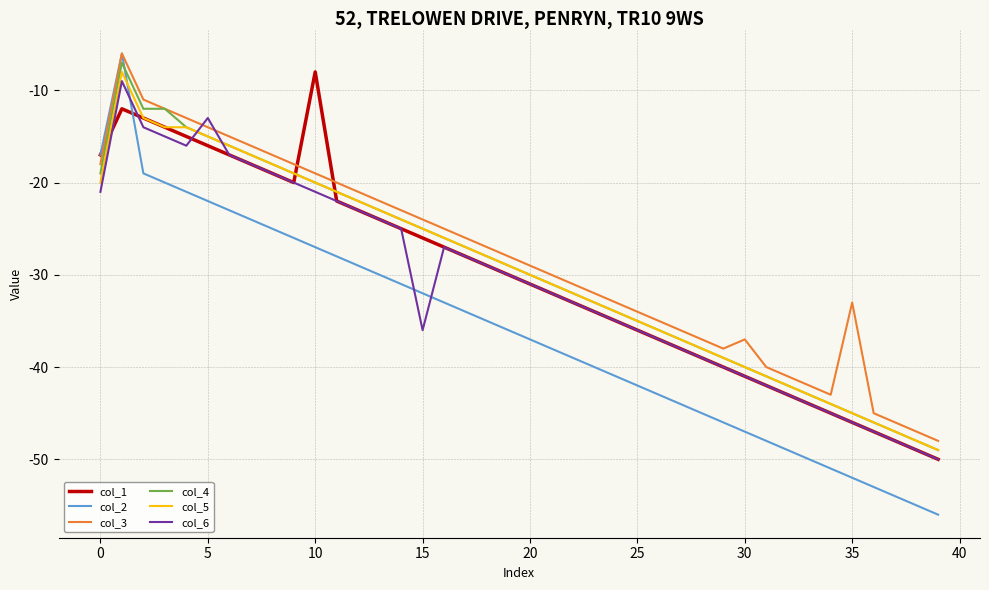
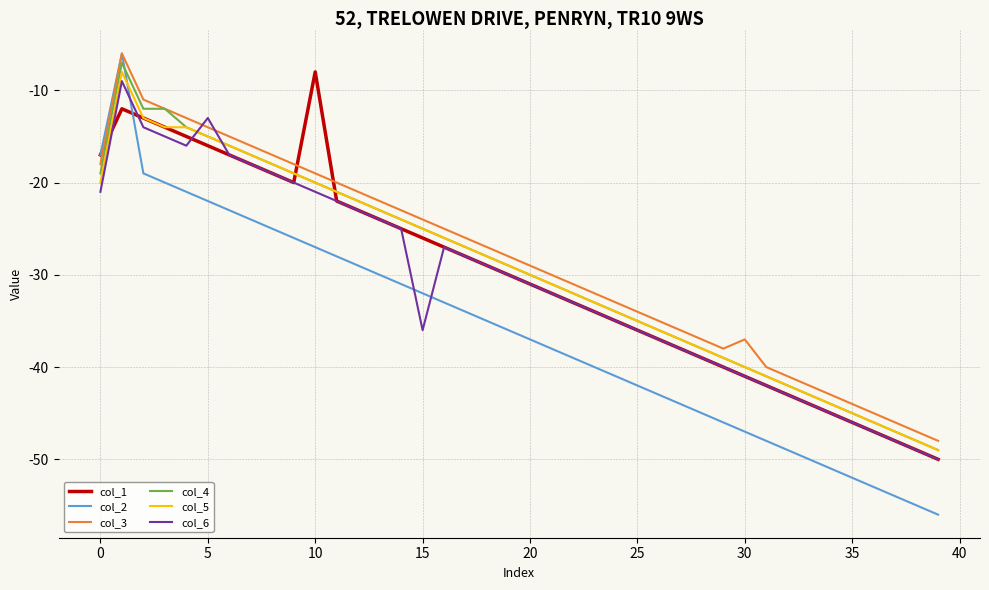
col_3, 35: -33 -> -44
